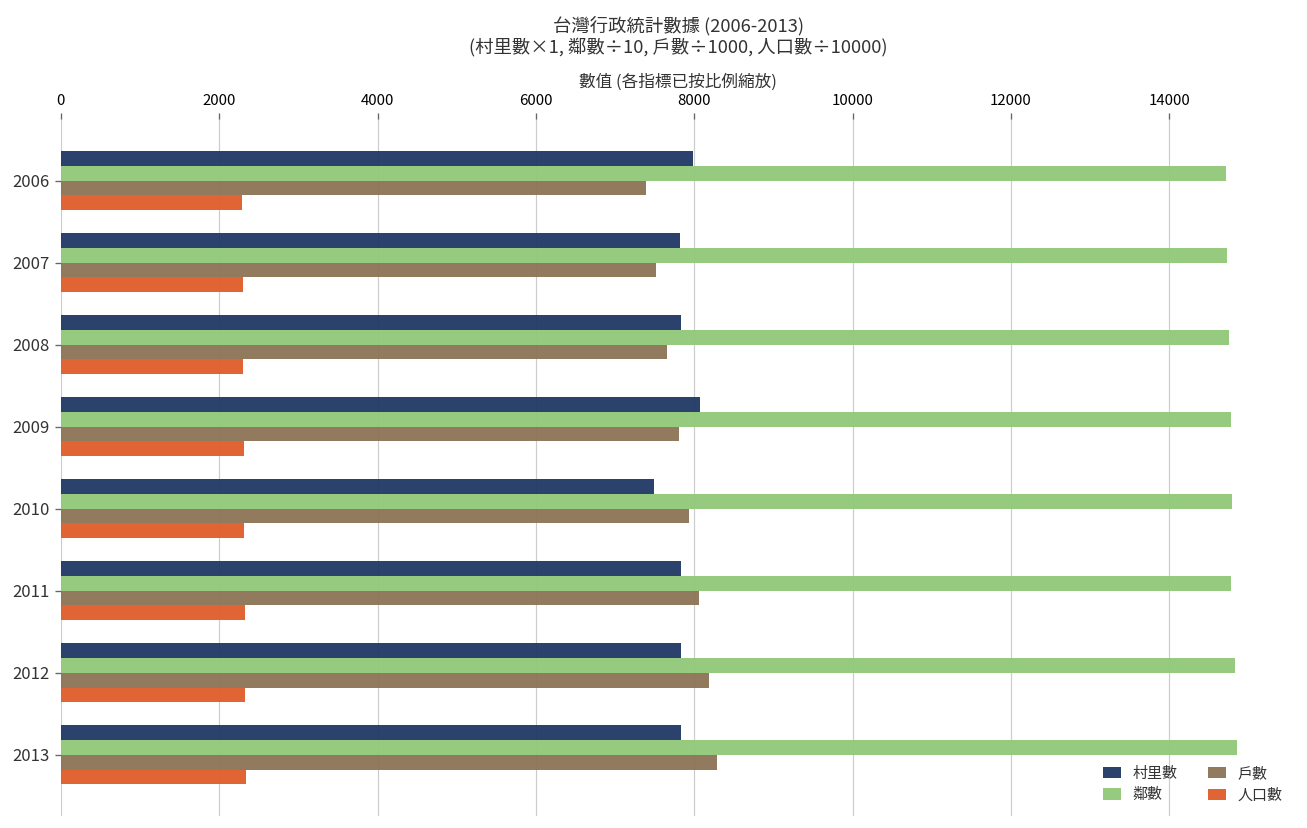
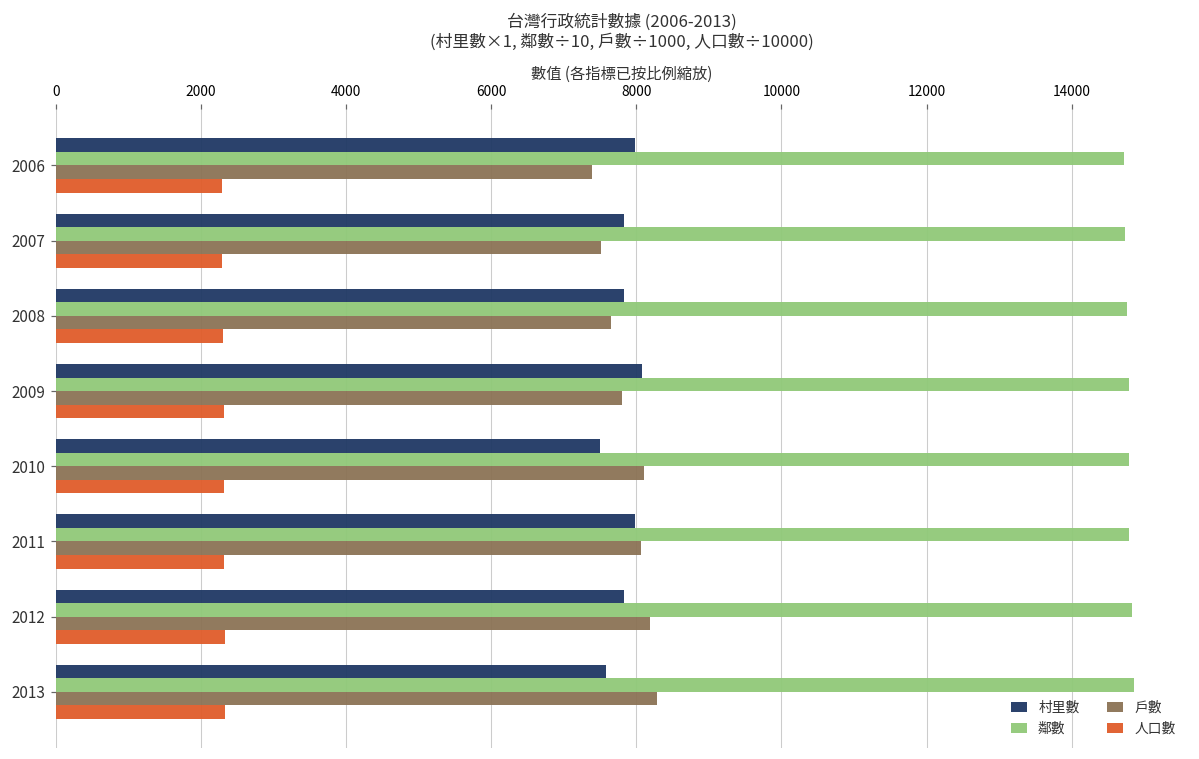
戶數, 2010: 7900 -> 8100
村里數, 2011: 7800 -> 8000
村里數, 2013: 7800 -> 7600
